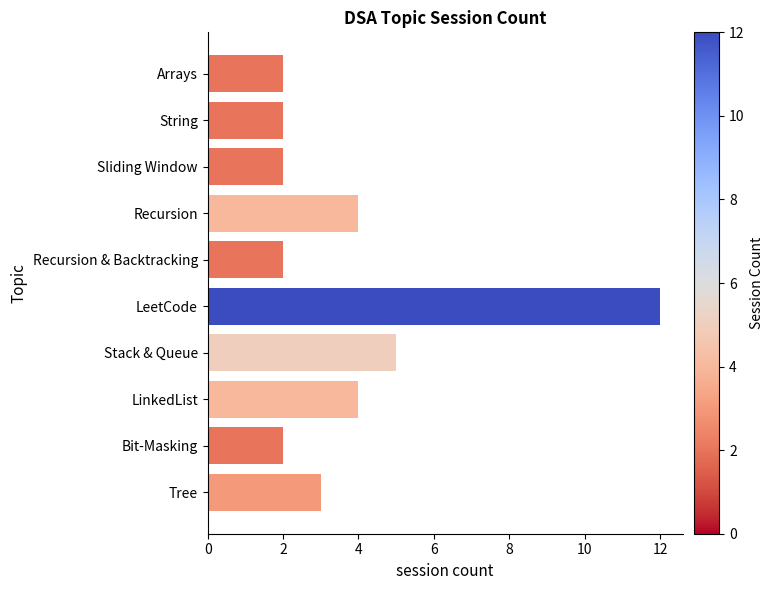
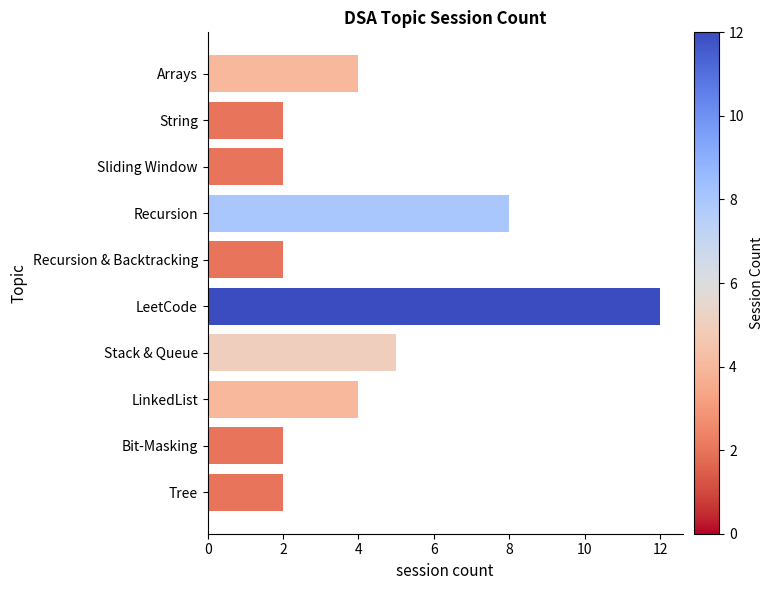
Arrays: 2 -> 4
Recursion: 4 -> 8
Tree: 3 -> 2
